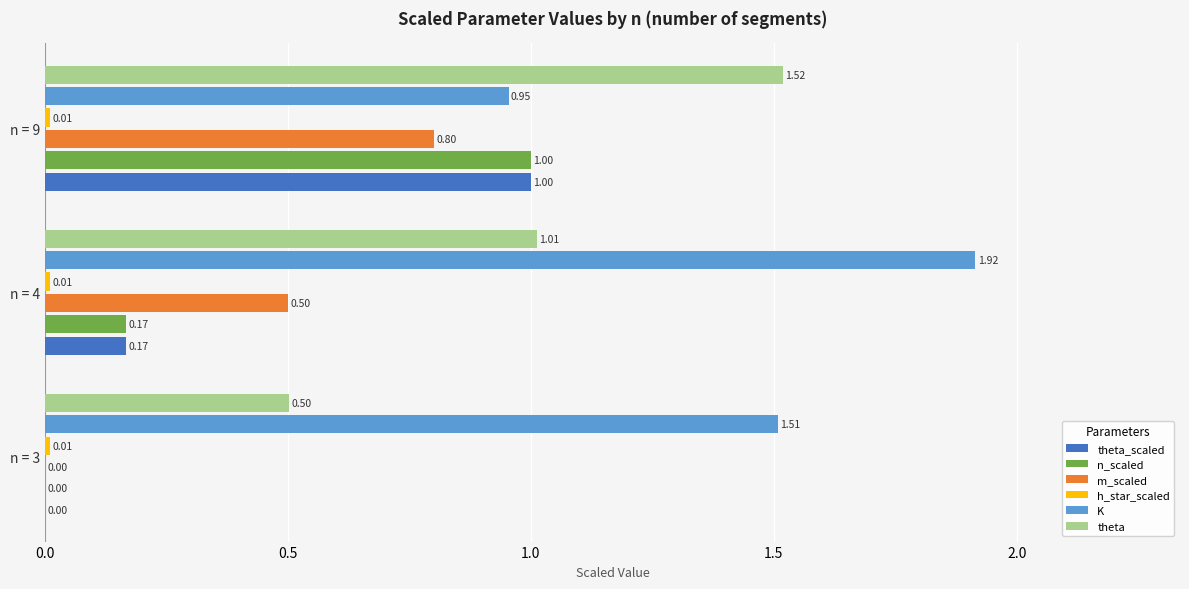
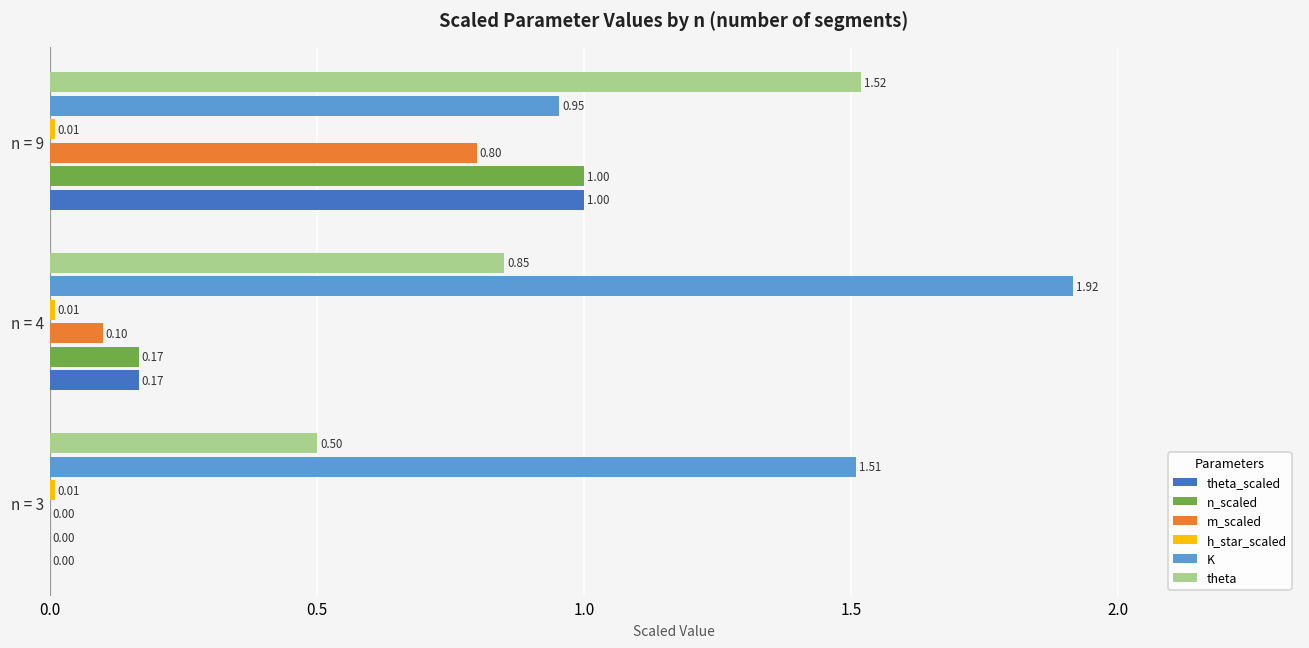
theta, n = 4: 1.01 -> 0.85
m_scaled, n = 4: 0.50 -> 0.10
